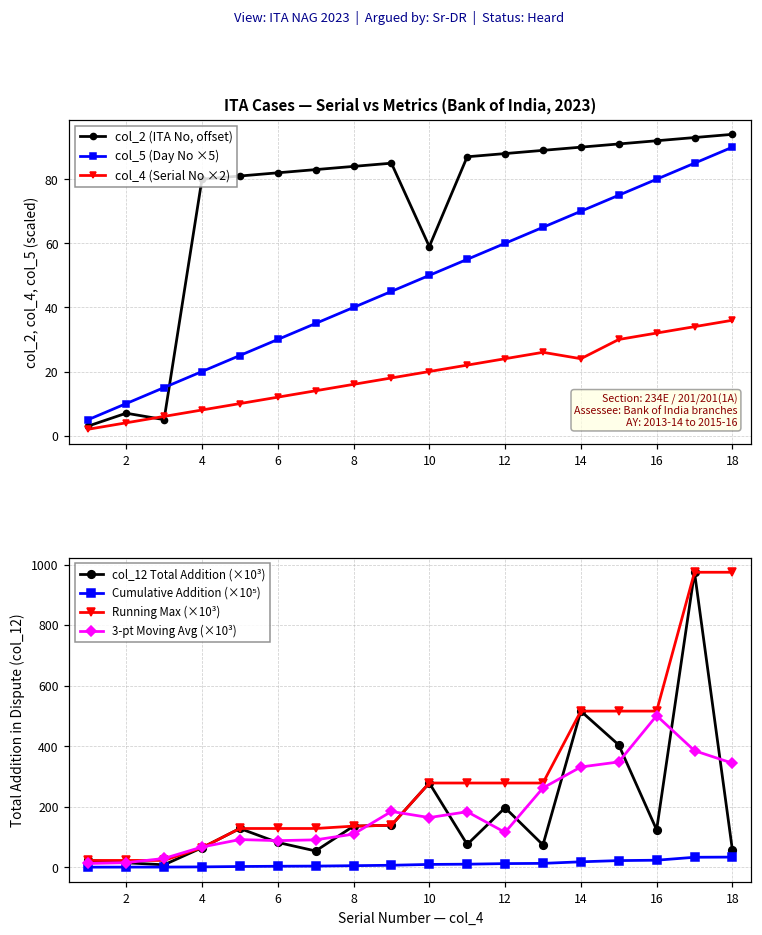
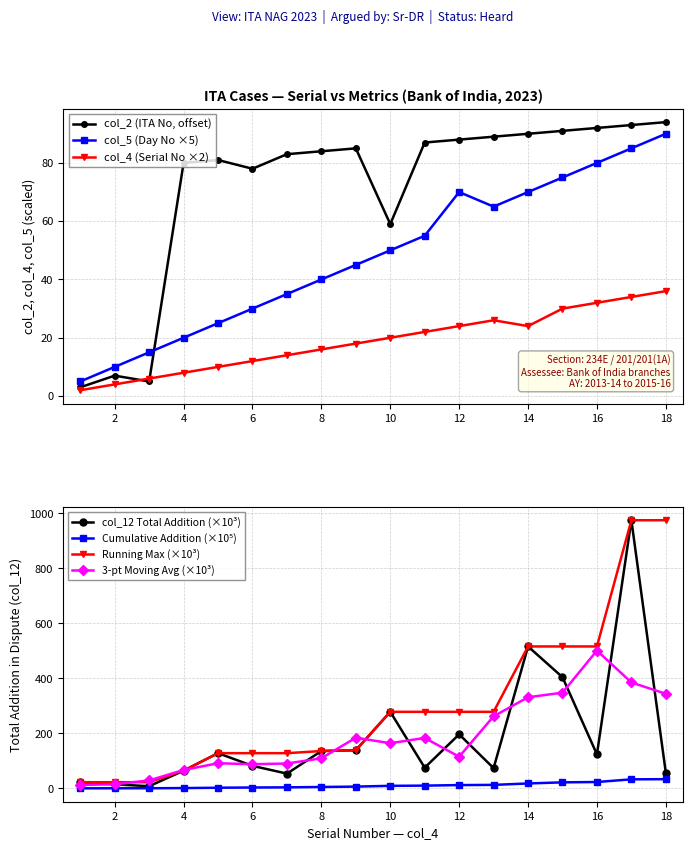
ITA Cases — Serial vs Metrics (Bank of India, 2023), col_2 (ITA No, offset), 6: 82 -> 78
ITA Cases — Serial vs Metrics (Bank of India, 2023), col_5 (Day No ×5), 12: 60 -> 70
